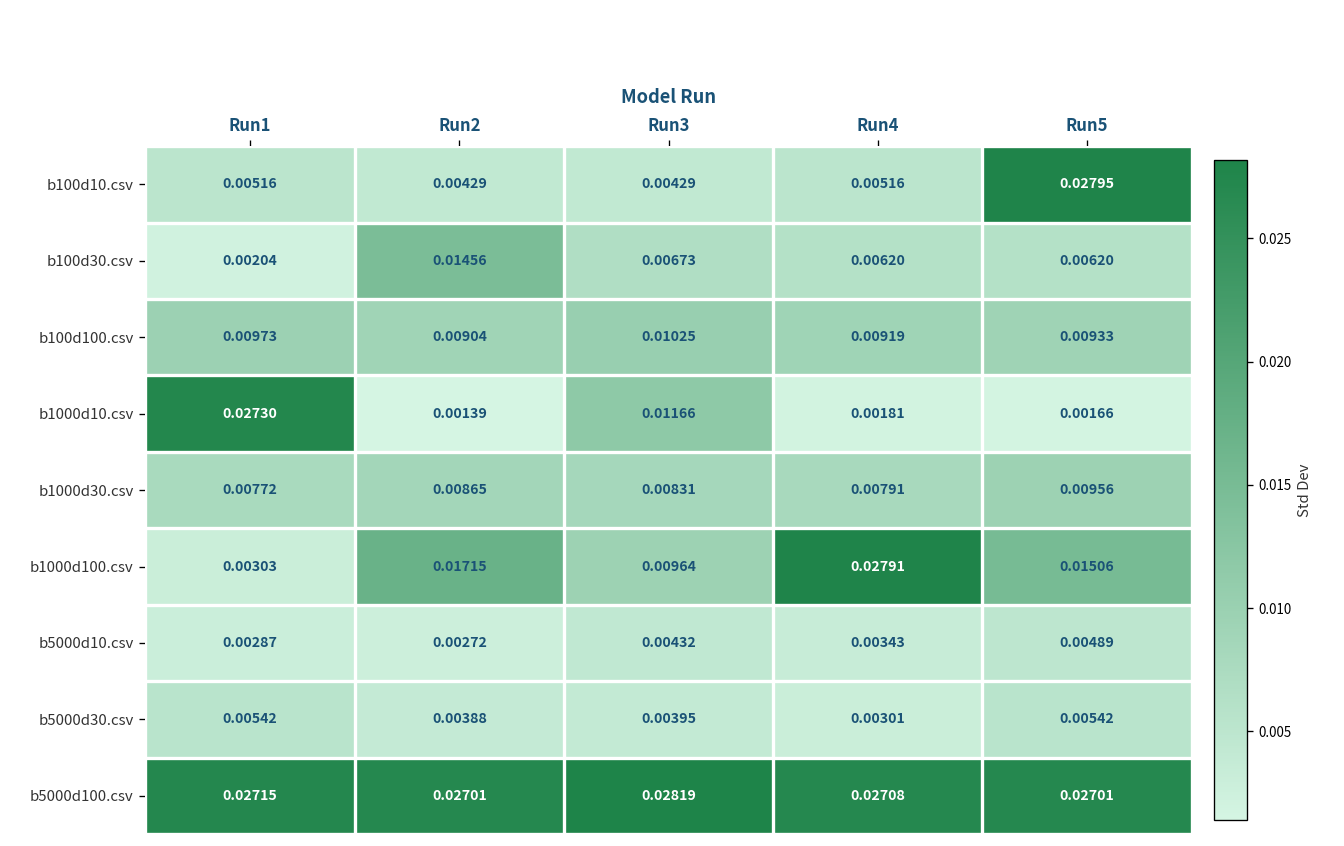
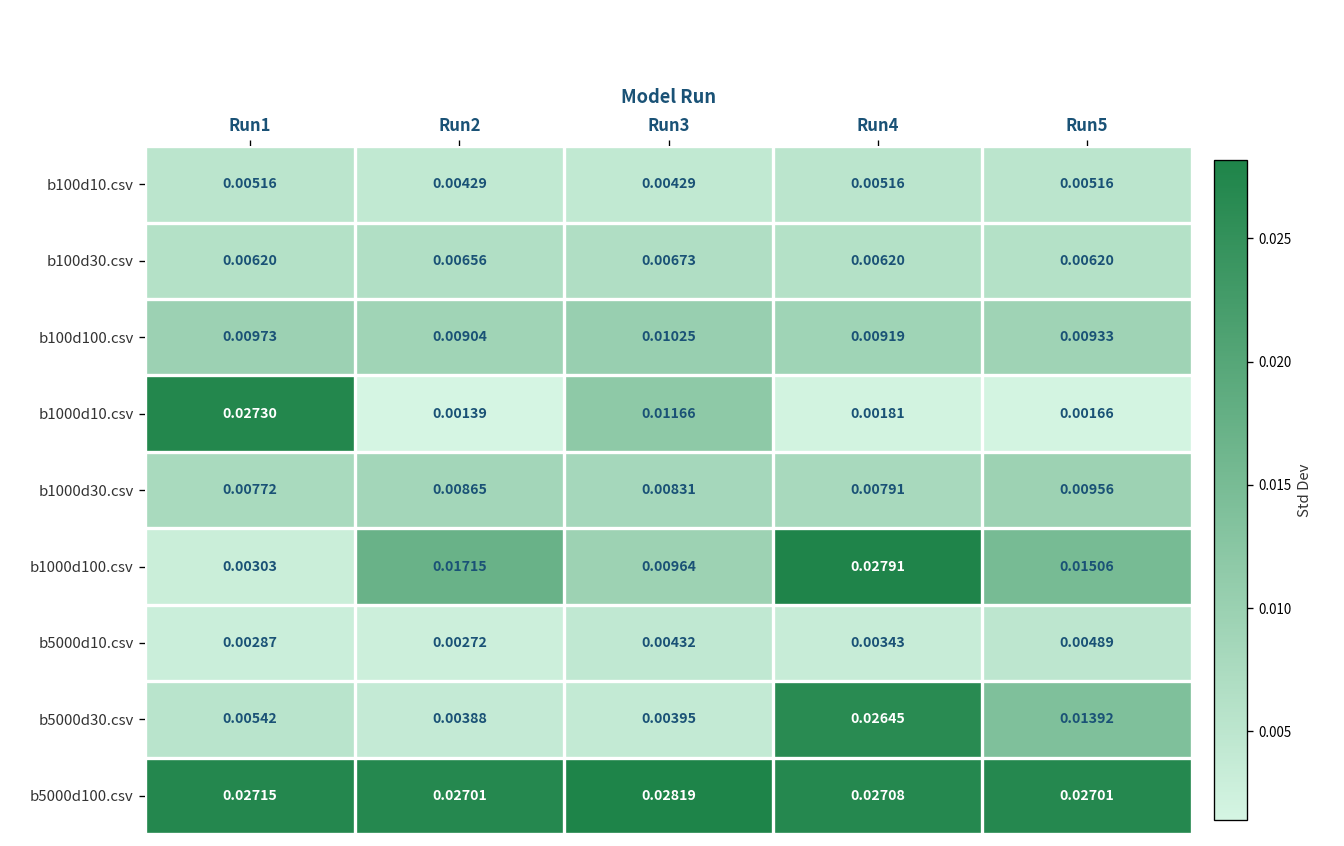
b100d10.csv, Run5: 0.02795 -> 0.00516
b100d30.csv, Run1: 0.00204 -> 0.00620
b100d30.csv, Run2: 0.01456 -> 0.00656
b5000d30.csv, Run4: 0.00301 -> 0.02645
b5000d30.csv, Run5: 0.00542 -> 0.01392
